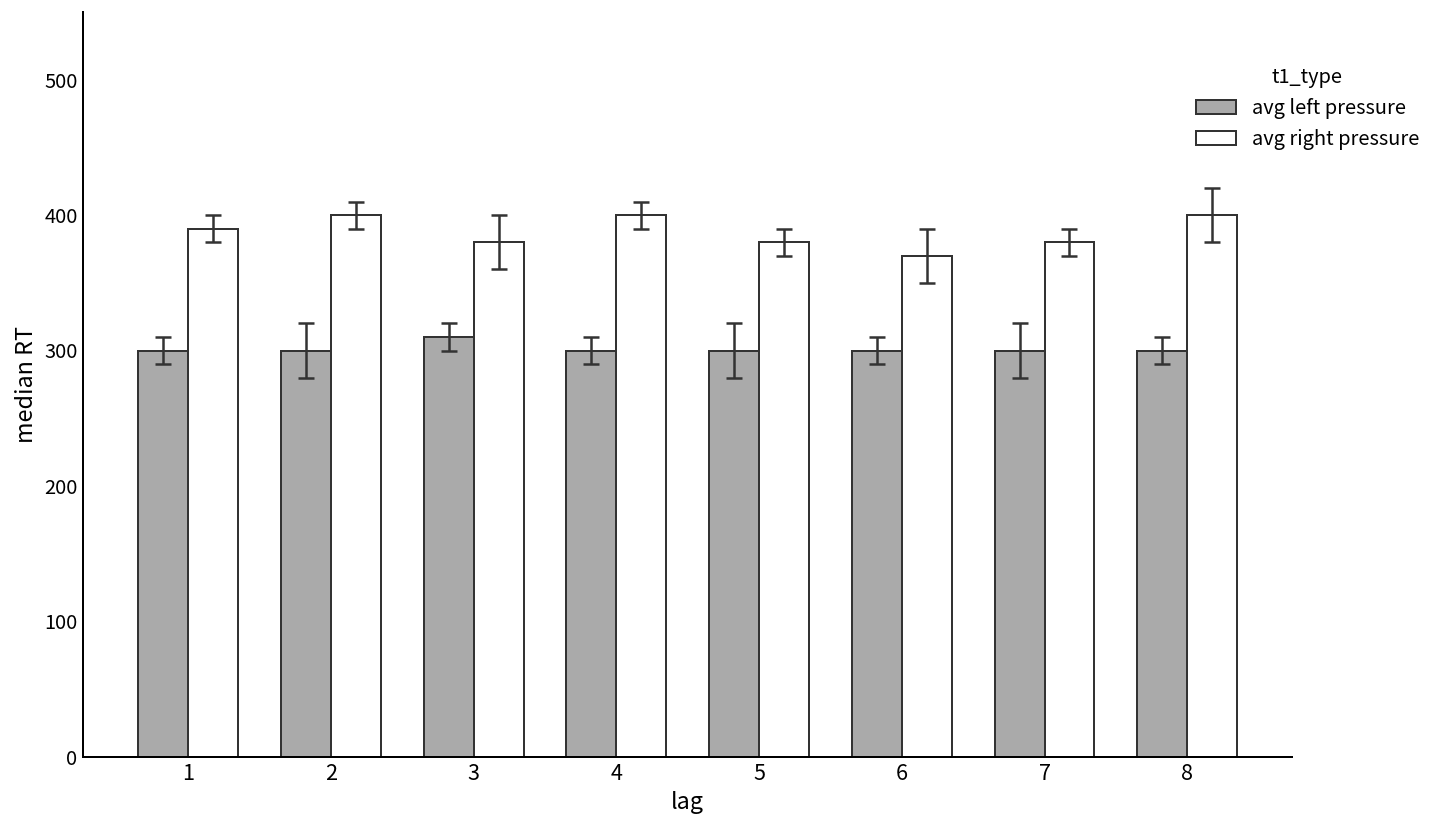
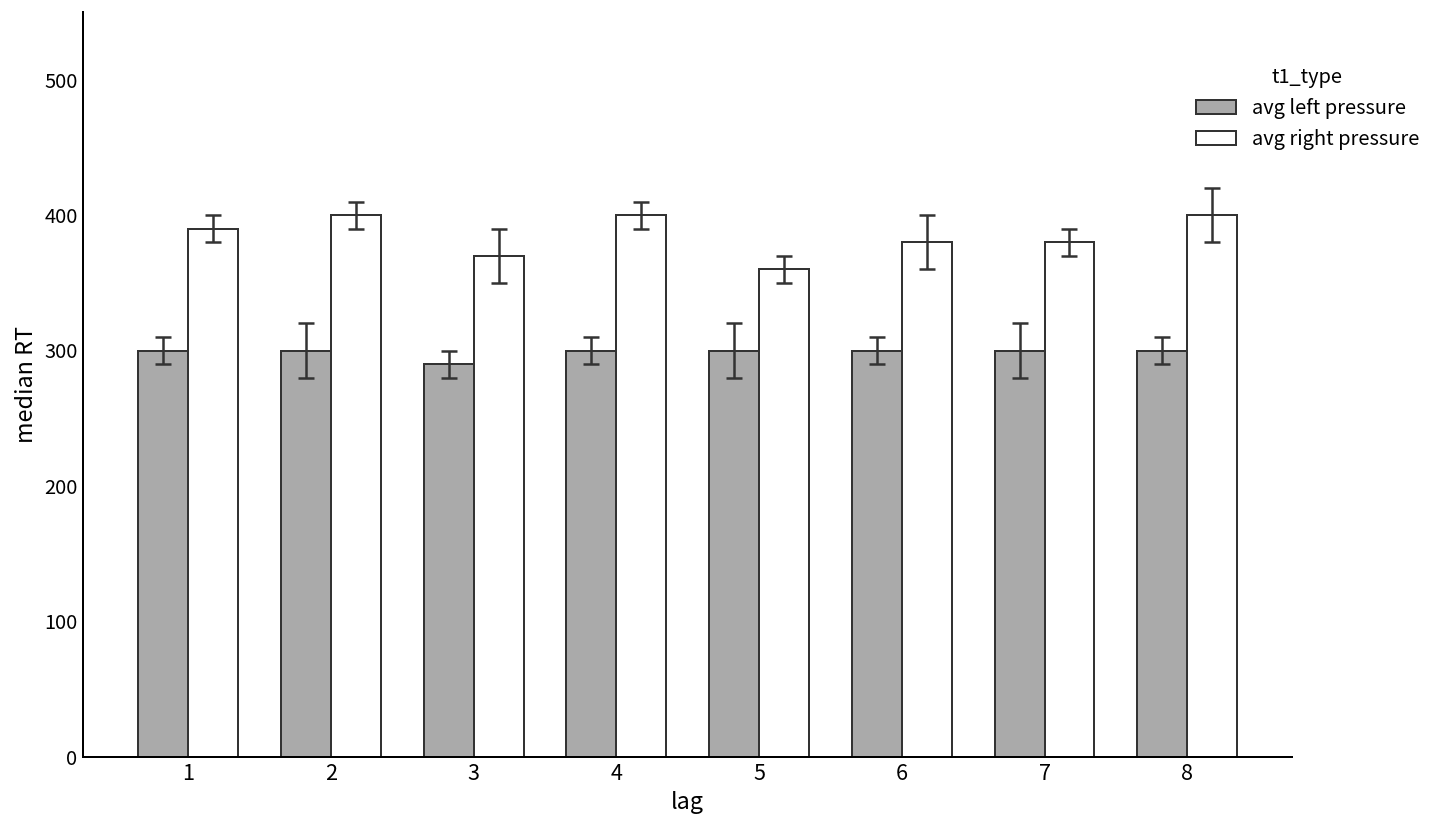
avg left pressure, 3: 310 -> 290
avg right pressure, 3: 380 -> 370
avg right pressure, 5: 380 -> 360
avg right pressure, 6: 370 -> 380
